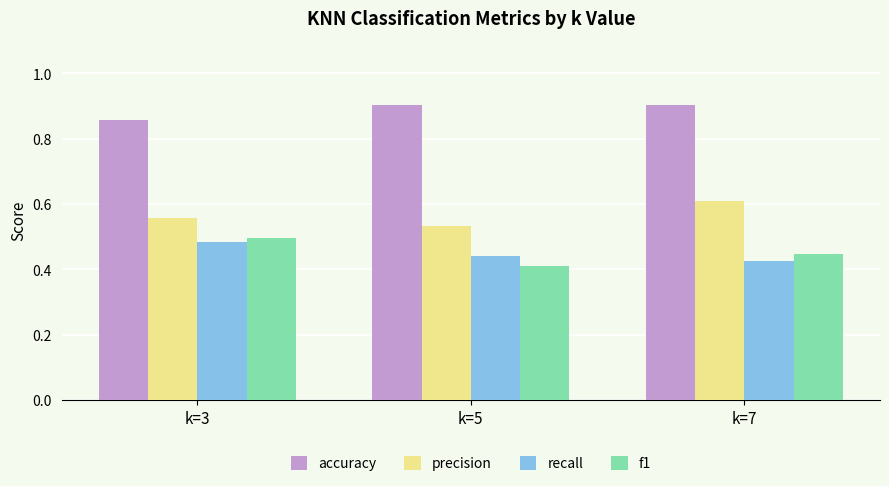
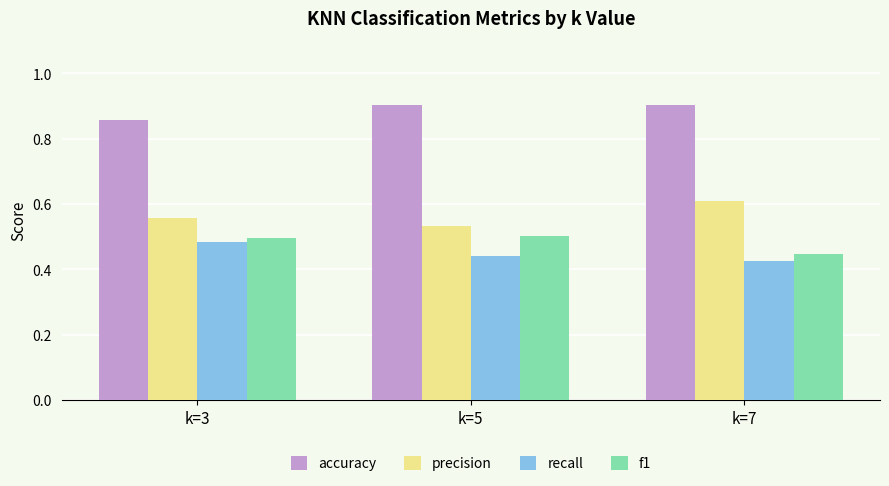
f1, k=5: 0.41 -> 0.50
